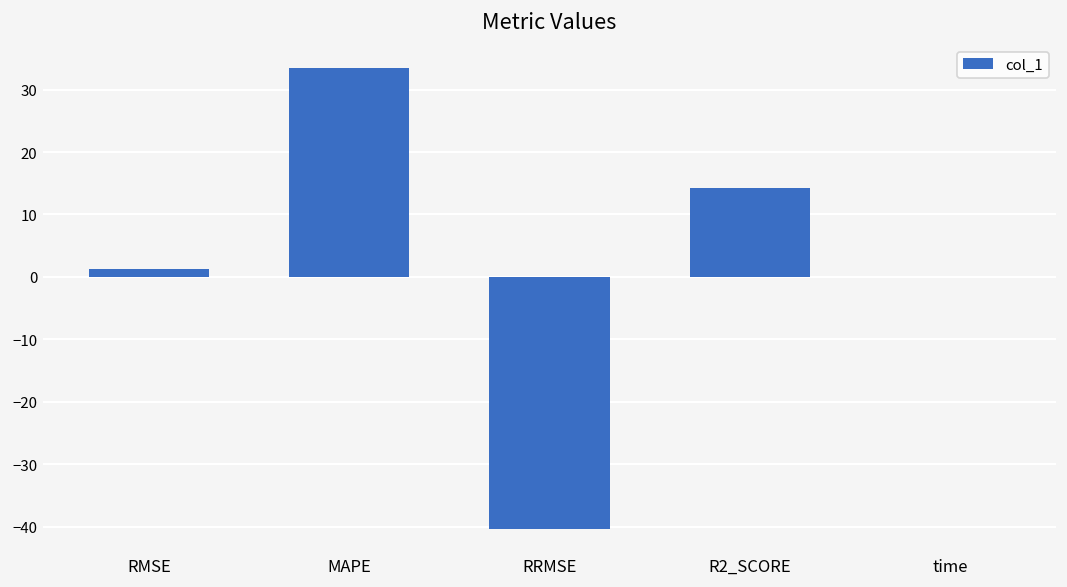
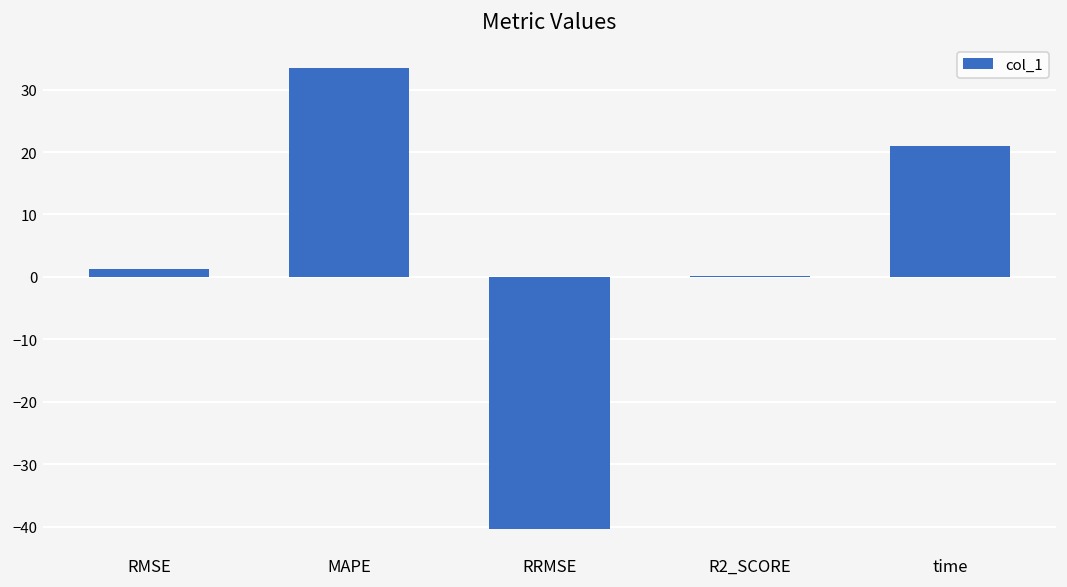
R2_SCORE: 14 -> 0
time: 0 -> 21
